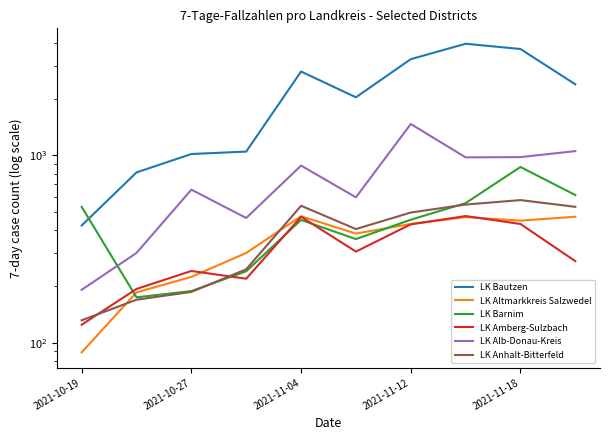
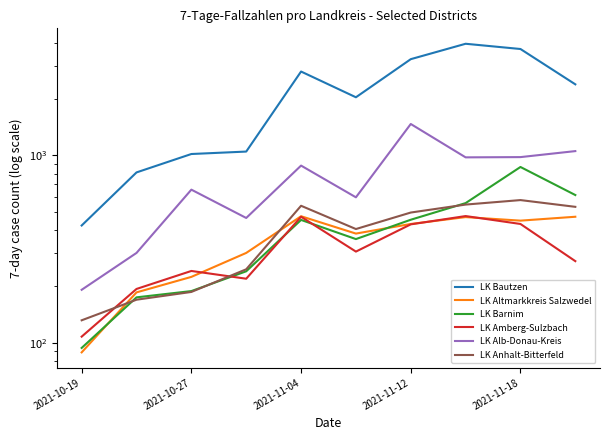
LK Barnim, 2021-10-19: 530 -> 90
LK Amberg-Sulzbach, 2021-10-19: 130 -> 110
